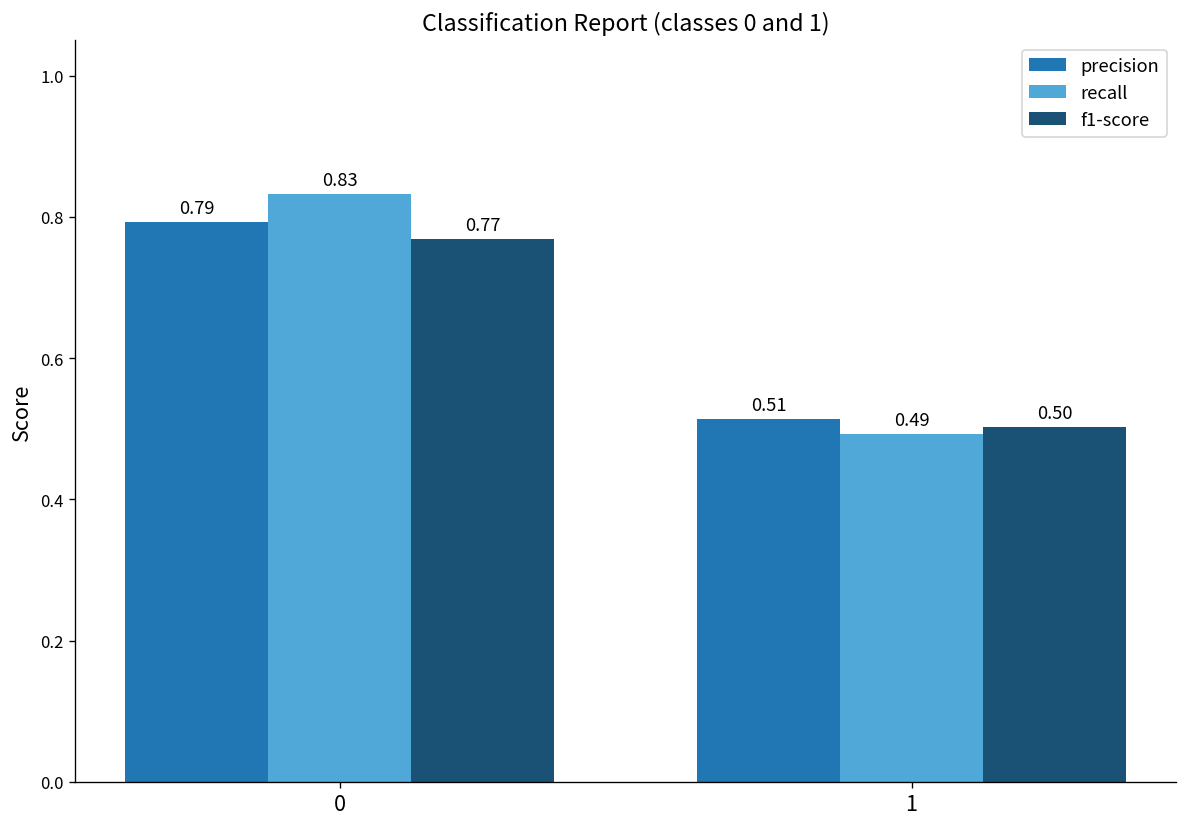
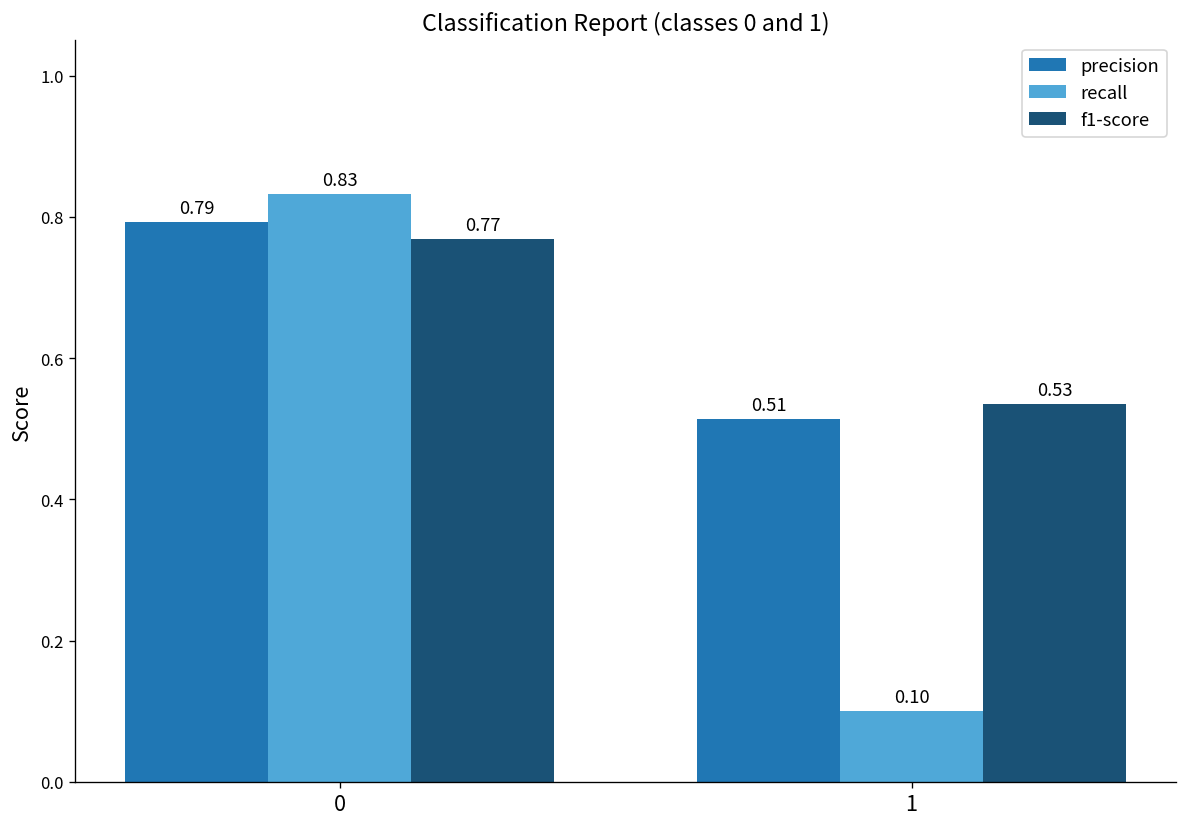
recall, 1: 0.49 -> 0.10
f1-score, 1: 0.50 -> 0.53
